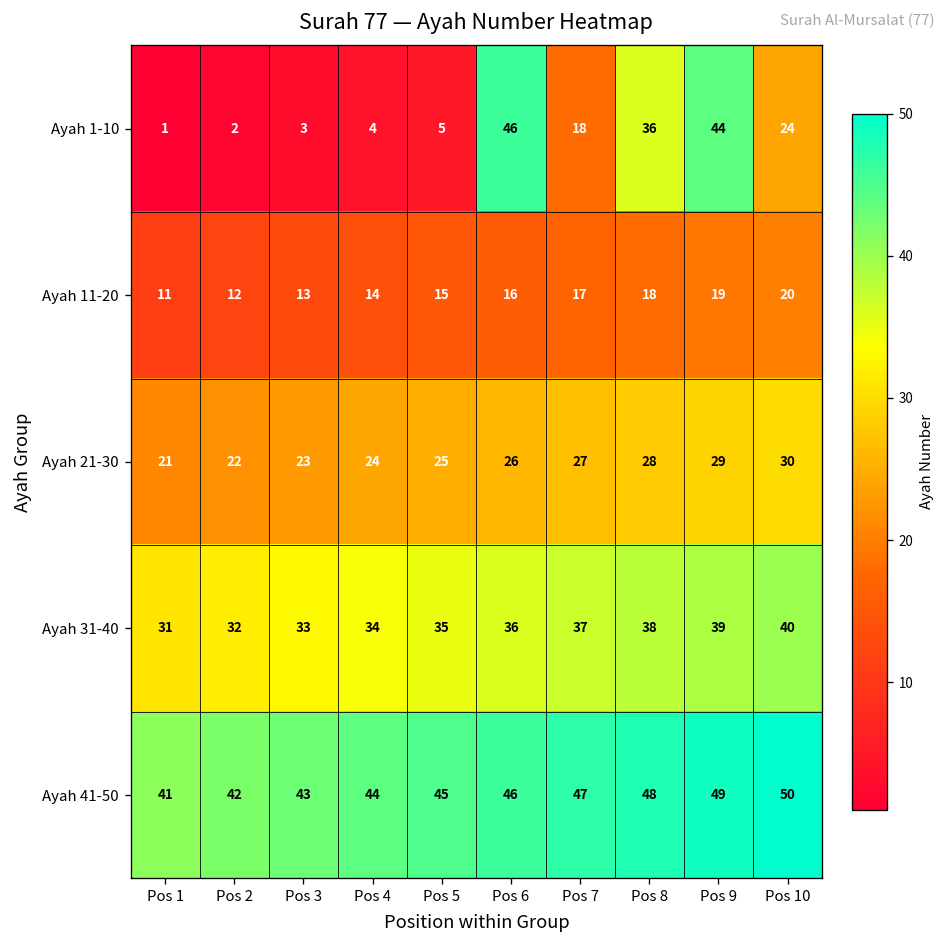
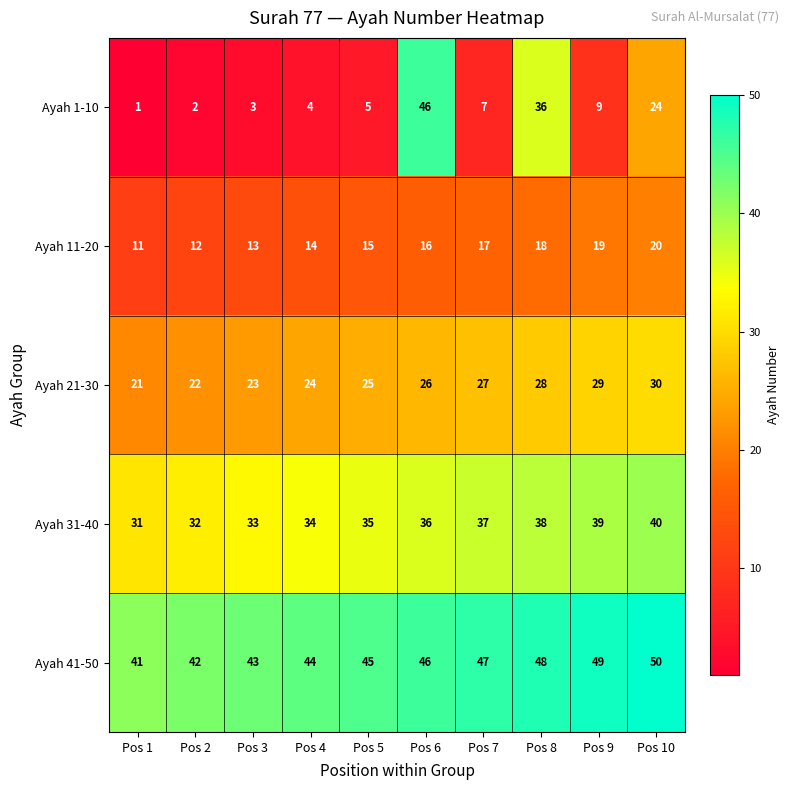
Ayah 1-10, Pos 7: 18 -> 7
Ayah 1-10, Pos 9: 44 -> 9
